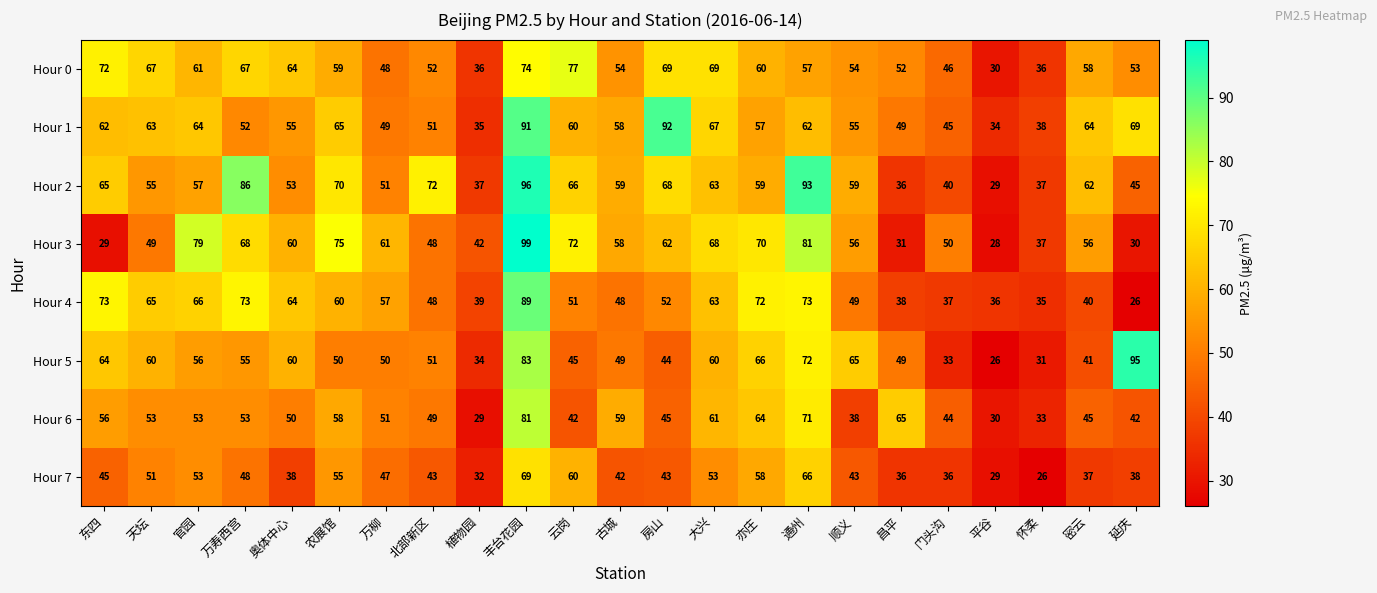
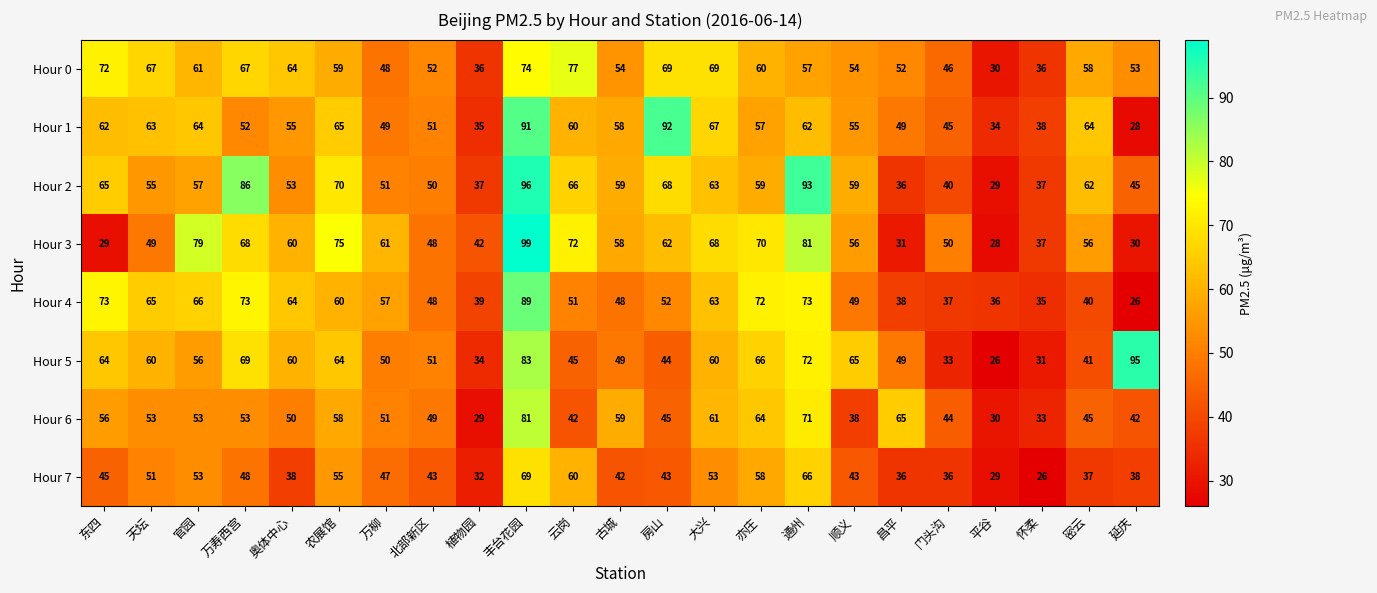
Hour 1, 延庆: 69 -> 28
Hour 2, 北部新区: 72 -> 50
Hour 5, 万寿西宫: 55 -> 69
Hour 5, 农展馆: 50 -> 64
